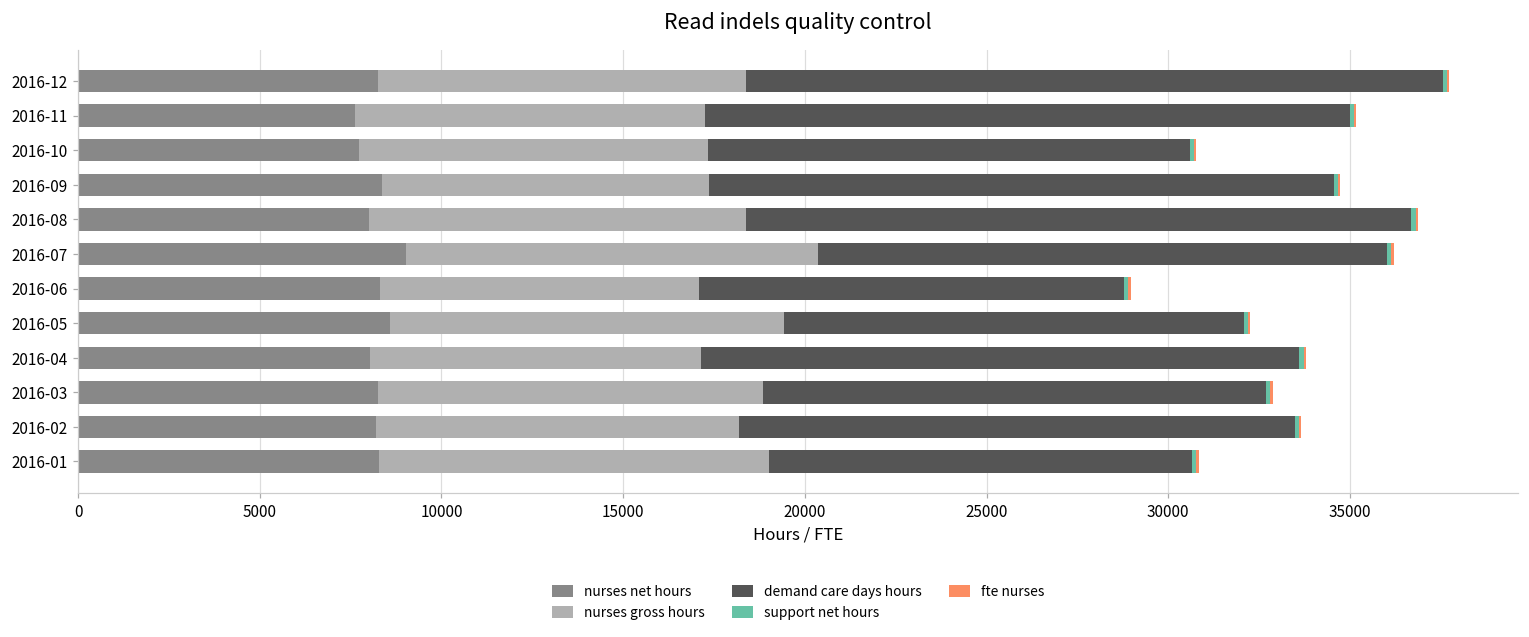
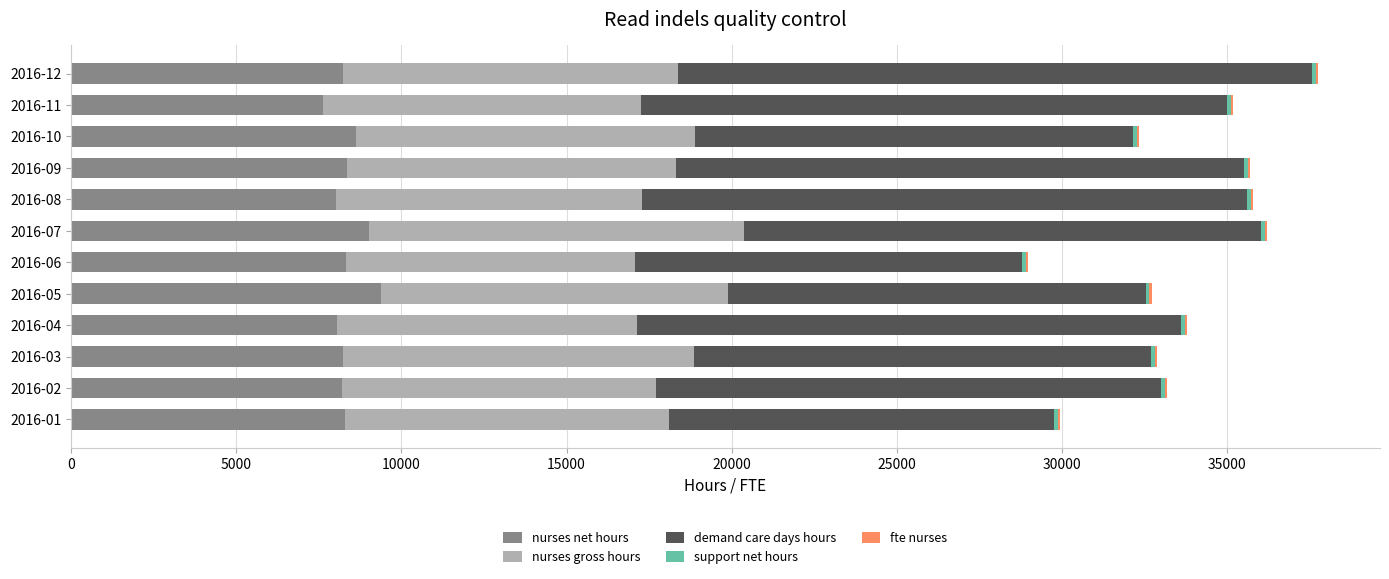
nurses net hours, 2016-10: 7700 -> 8600
nurses gross hours, 2016-10: 9600 -> 10300
nurses gross hours, 2016-09: 9000 -> 10000
nurses gross hours, 2016-08: 10400 -> 9300
nurses net hours, 2016-05: 8600 -> 9400
nurses gross hours, 2016-05: 10900 -> 10500
nurses gross hours, 2016-02: 10000 -> 9500
nurses gross hours, 2016-01: 10700 -> 9800
